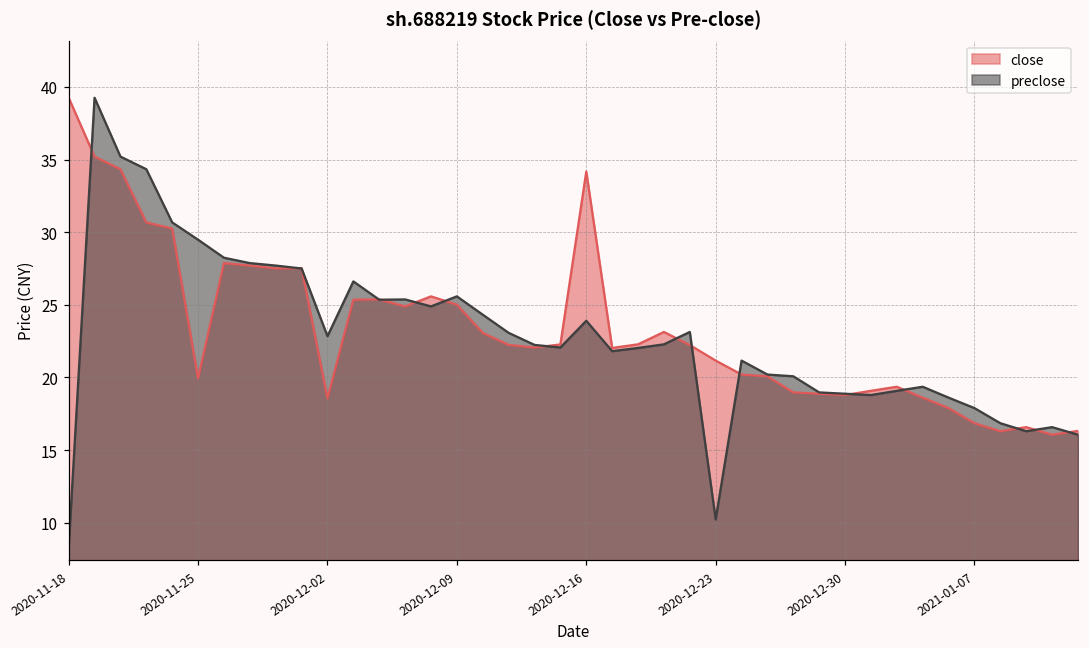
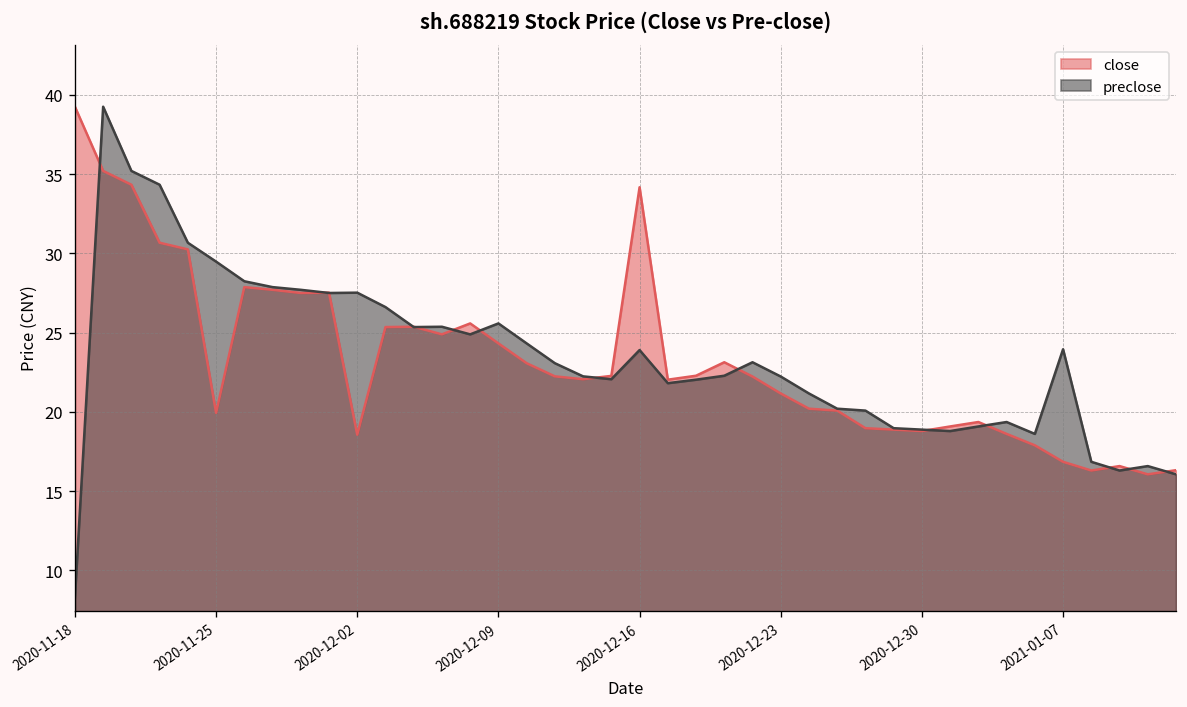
preclose, 2020-12-02: 22.8 -> 27.5
close, 2020-12-09: 25.0 -> 24.3
preclose, 2020-12-23: 10.2 -> 22.2
preclose, 2021-01-07: 17.9 -> 24.0
